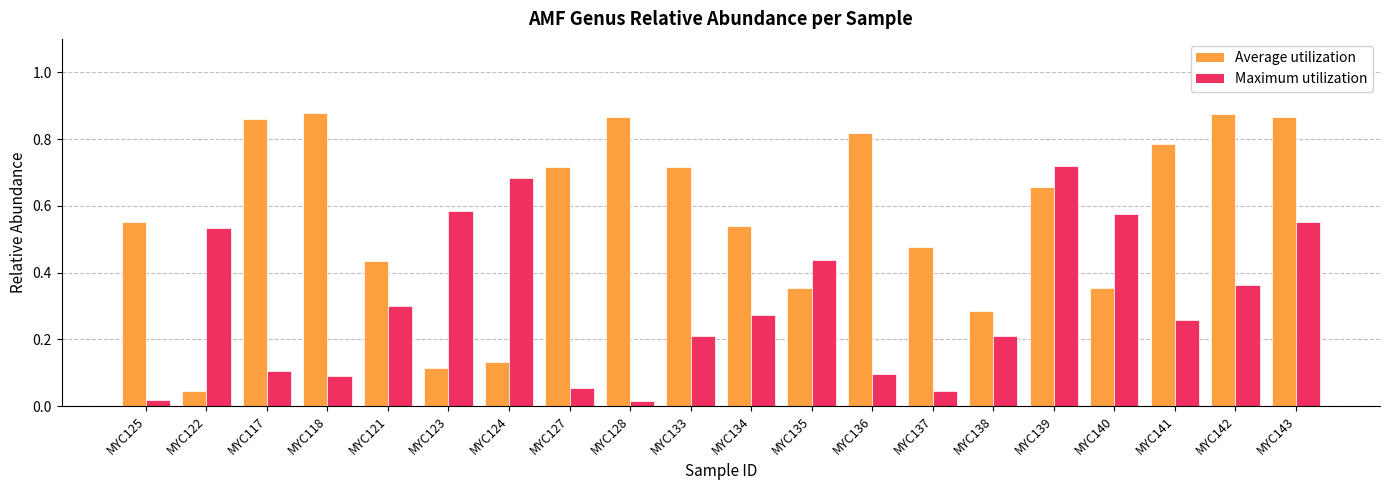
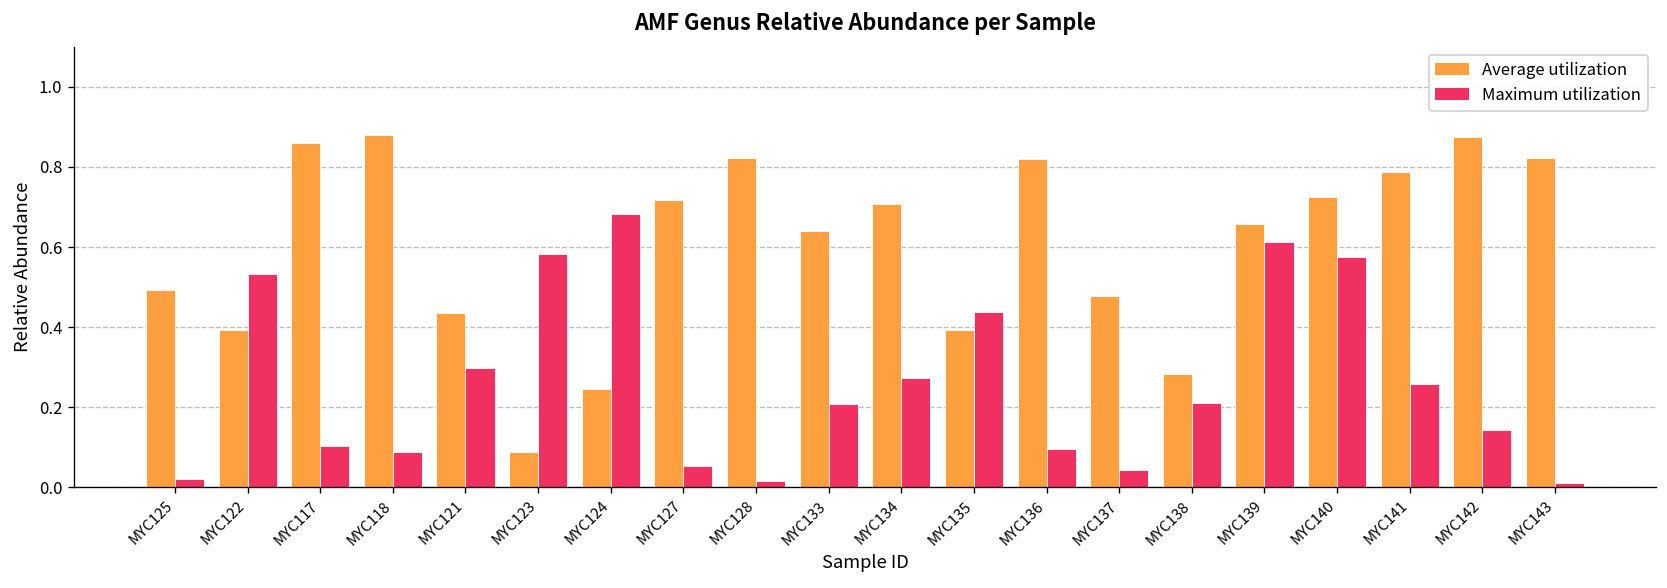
Average utilization, MYC125: 0.55 -> 0.49
Average utilization, MYC122: 0.05 -> 0.39
Average utilization, MYC123: 0.11 -> 0.09
Average utilization, MYC124: 0.13 -> 0.25
Average utilization, MYC128: 0.87 -> 0.82
Average utilization, MYC133: 0.72 -> 0.64
Average utilization, MYC134: 0.54 -> 0.71
Average utilization, MYC135: 0.36 -> 0.39
Maximum utilization, MYC139: 0.72 -> 0.61
Average utilization, MYC140: 0.35 -> 0.72
Maximum utilization, MYC142: 0.36 -> 0.14
Average utilization, MYC143: 0.87 -> 0.82
Maximum utilization, MYC143: 0.55 -> 0.01
